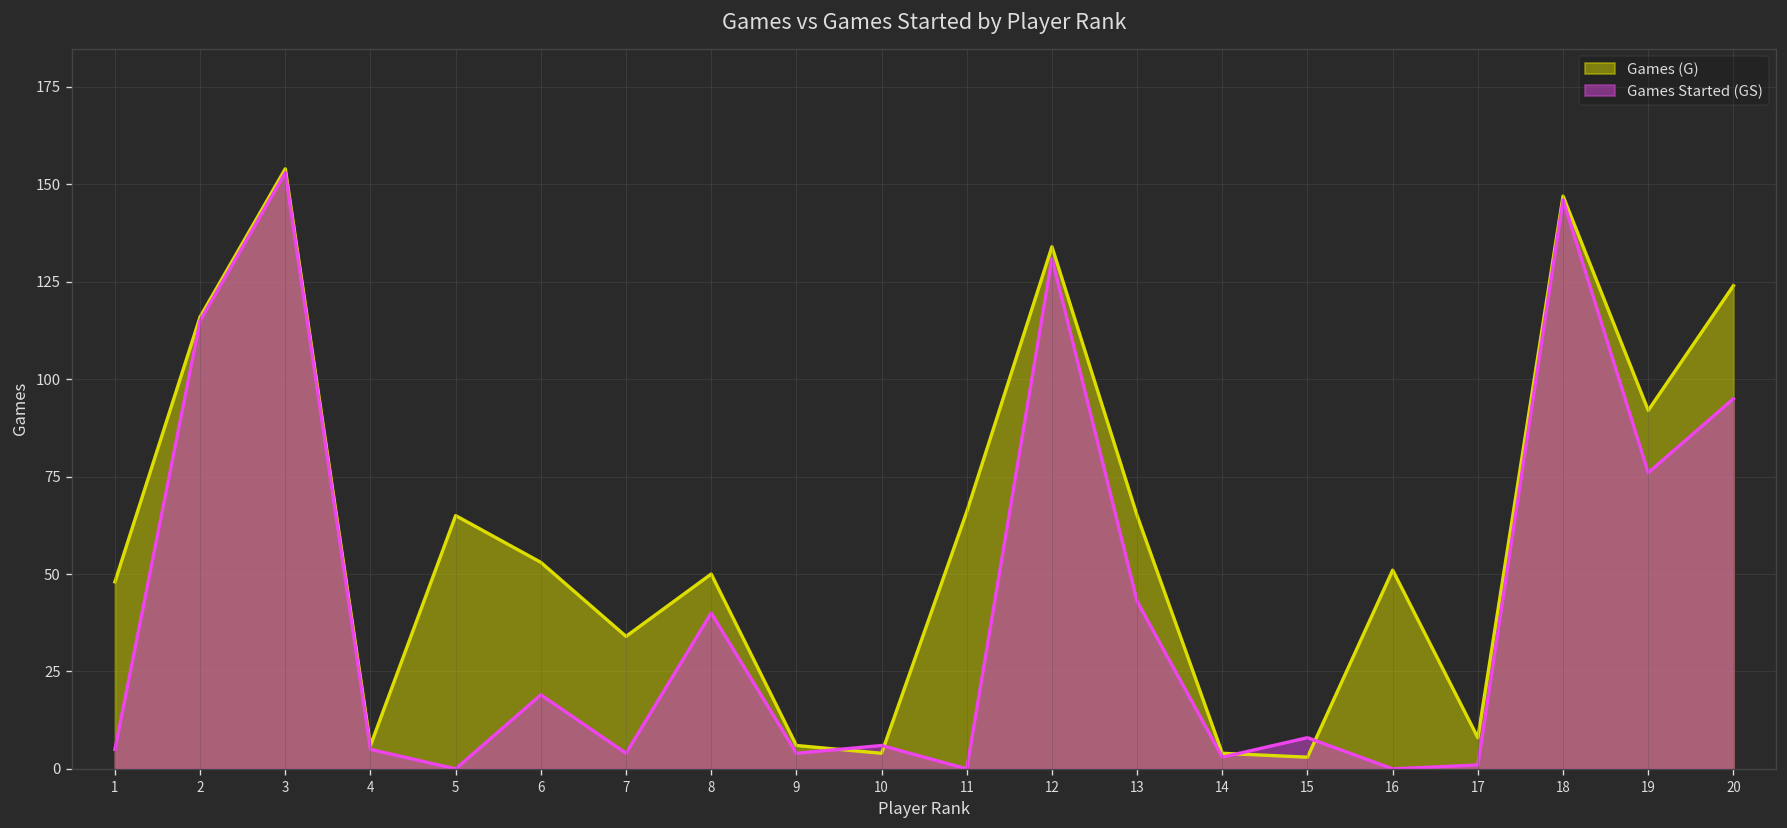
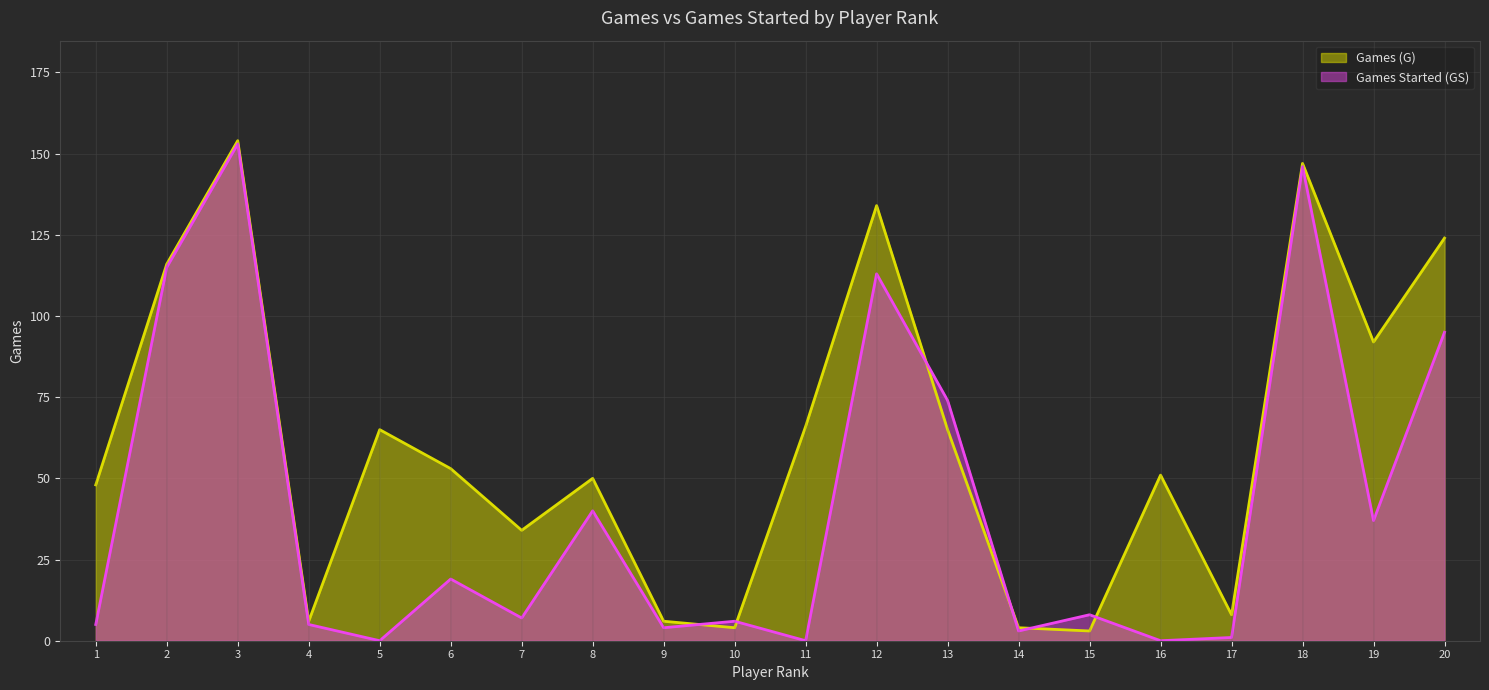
Games Started (GS), 7: 4 -> 7
Games Started (GS), 12: 131 -> 113
Games Started (GS), 13: 43 -> 74
Games Started (GS), 19: 76 -> 37
